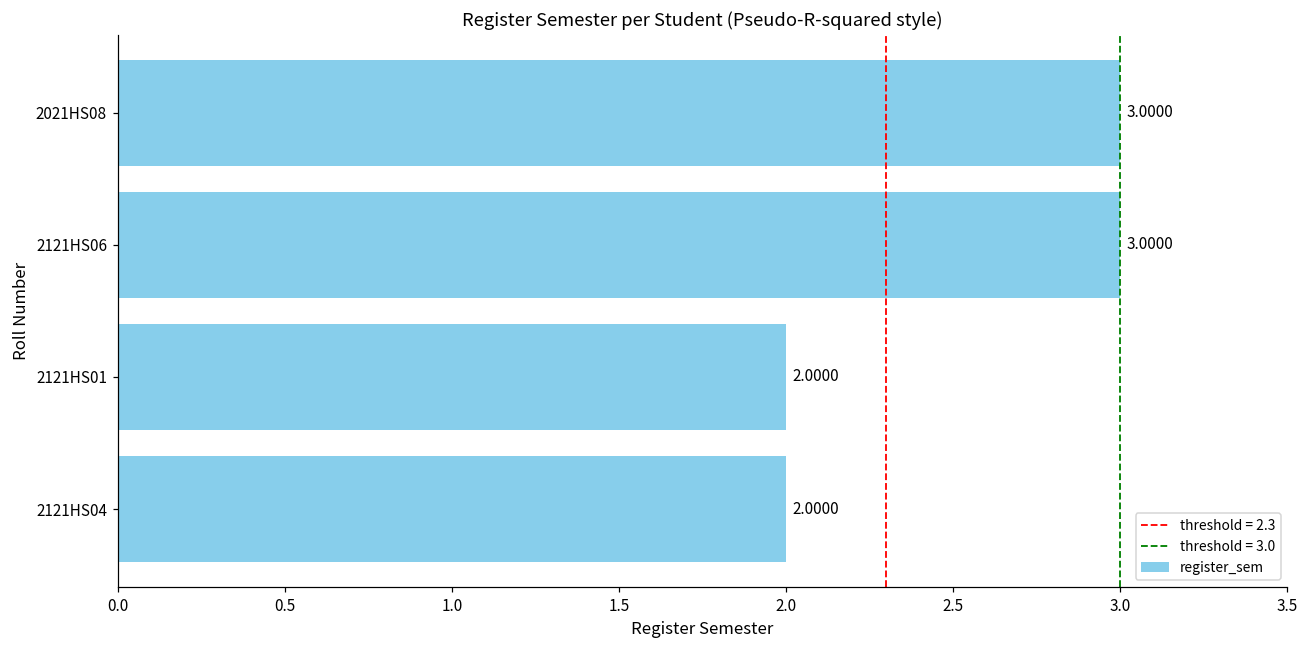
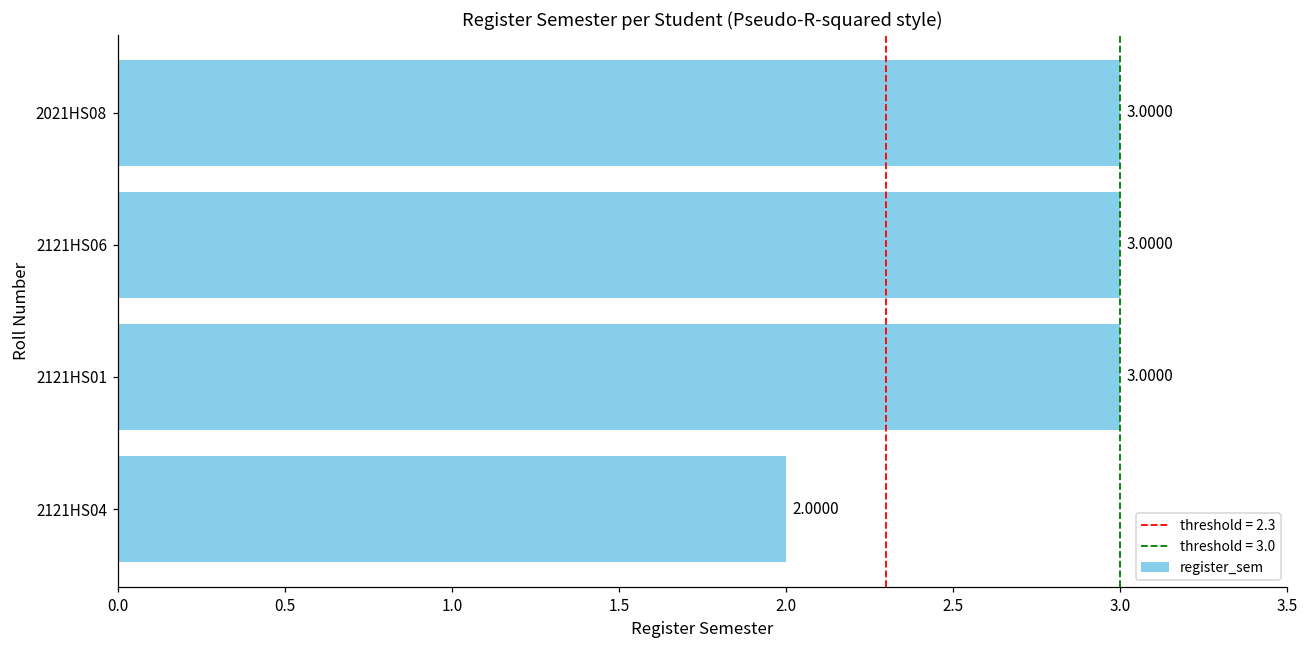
2121HS01: 2.0000 -> 3.0000
